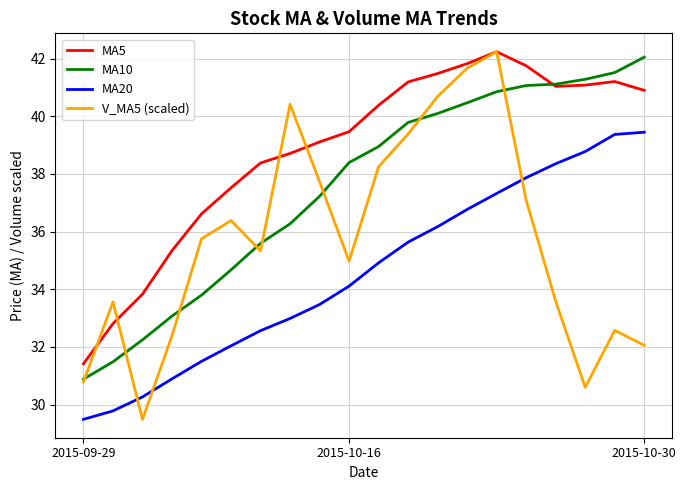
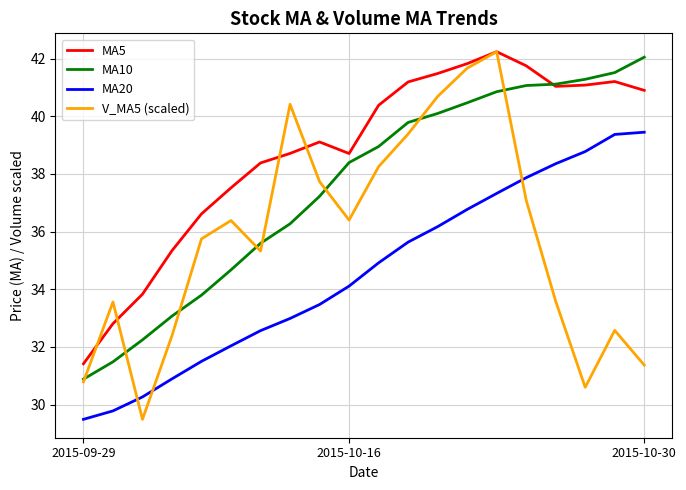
MA5, 2015-10-16: 39.5 -> 38.7
V_MA5 (scaled), 2015-10-16: 35.0 -> 36.4
V_MA5 (scaled), 2015-10-30: 32.1 -> 31.4
